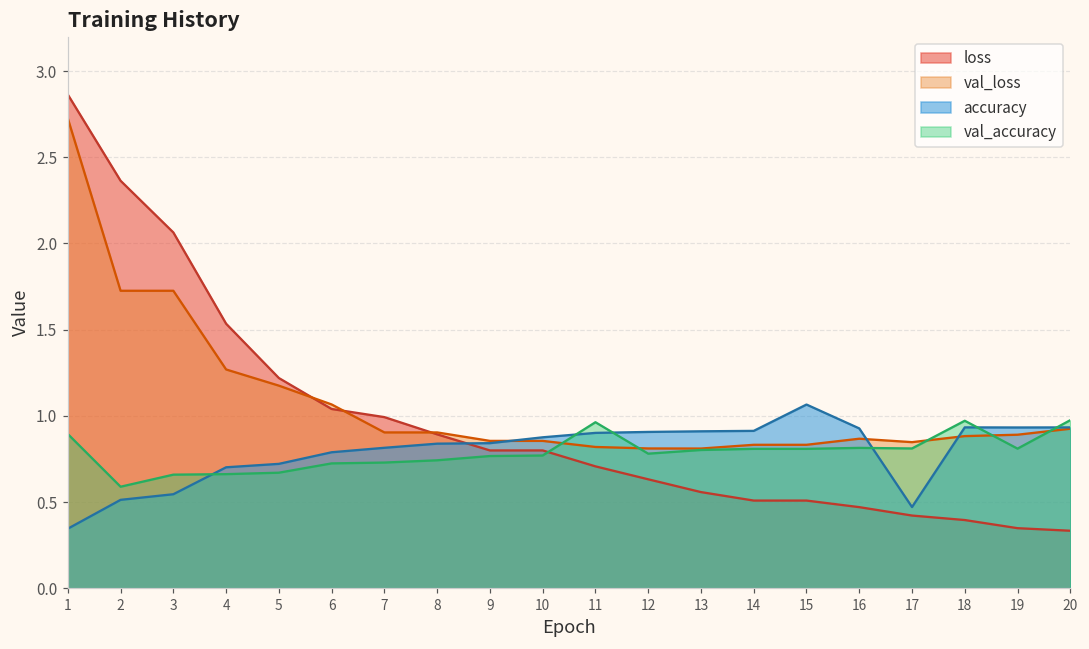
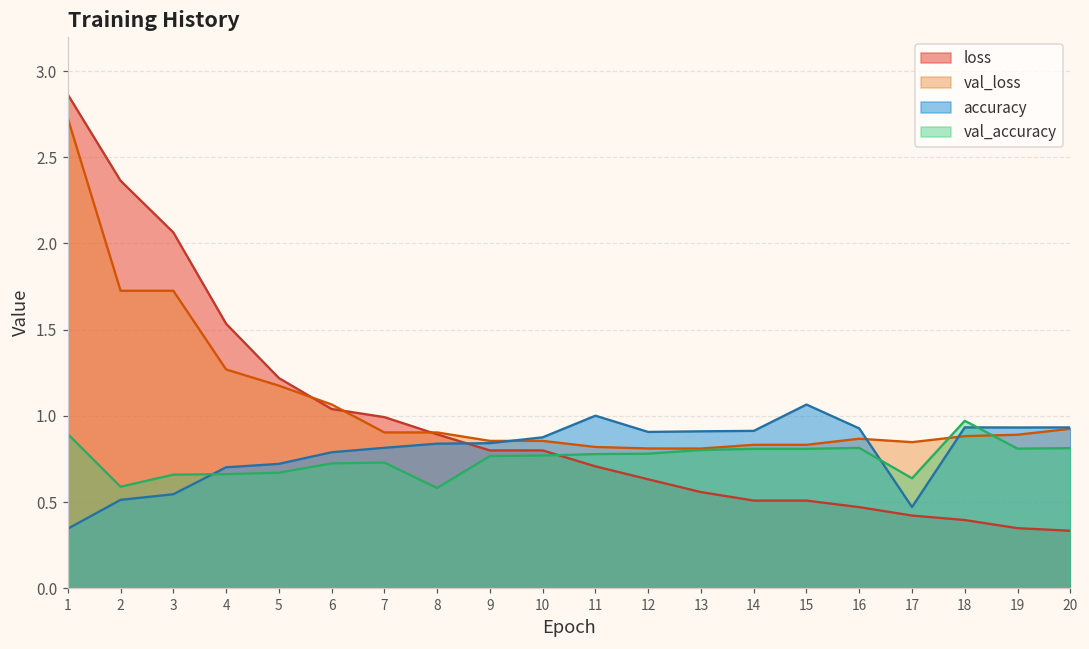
val_accuracy, 8: 0.74 -> 0.58
accuracy, 11: 0.90 -> 1.00
val_accuracy, 11: 0.96 -> 0.78
val_accuracy, 17: 0.81 -> 0.64
val_accuracy, 20: 0.97 -> 0.81
